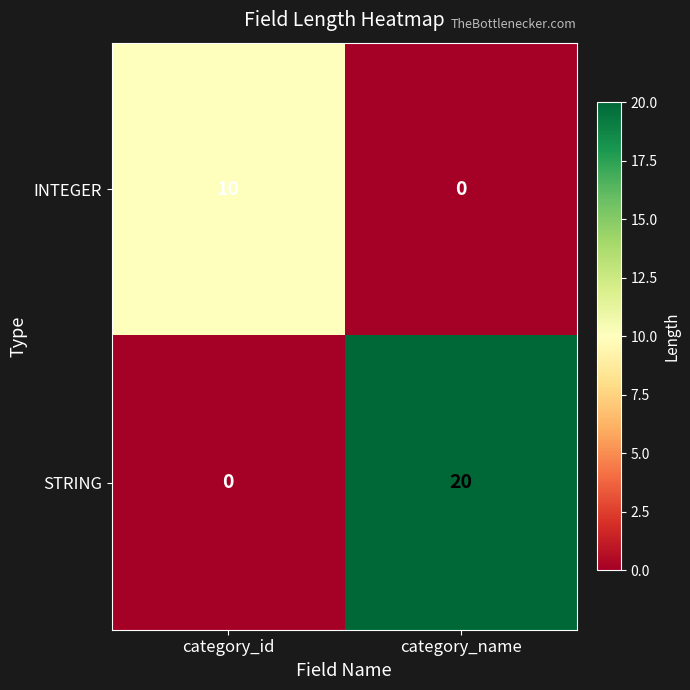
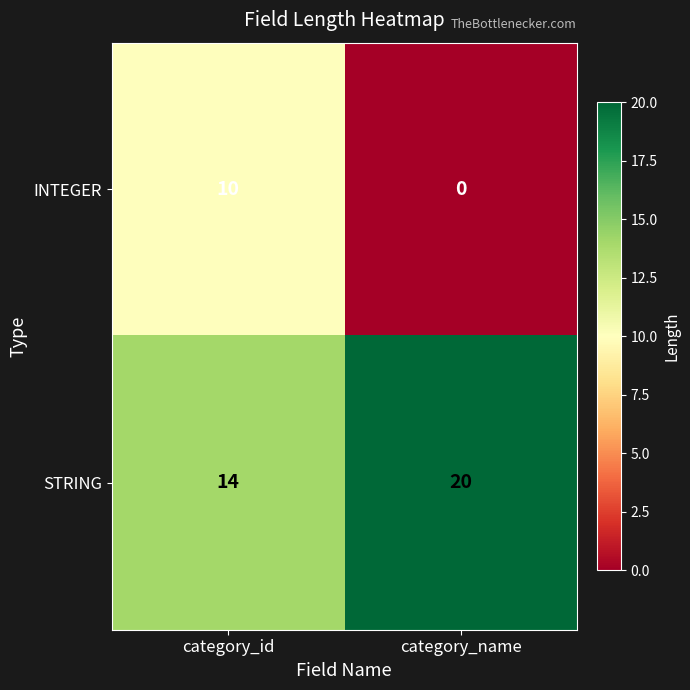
STRING, category_id: 0 -> 14
